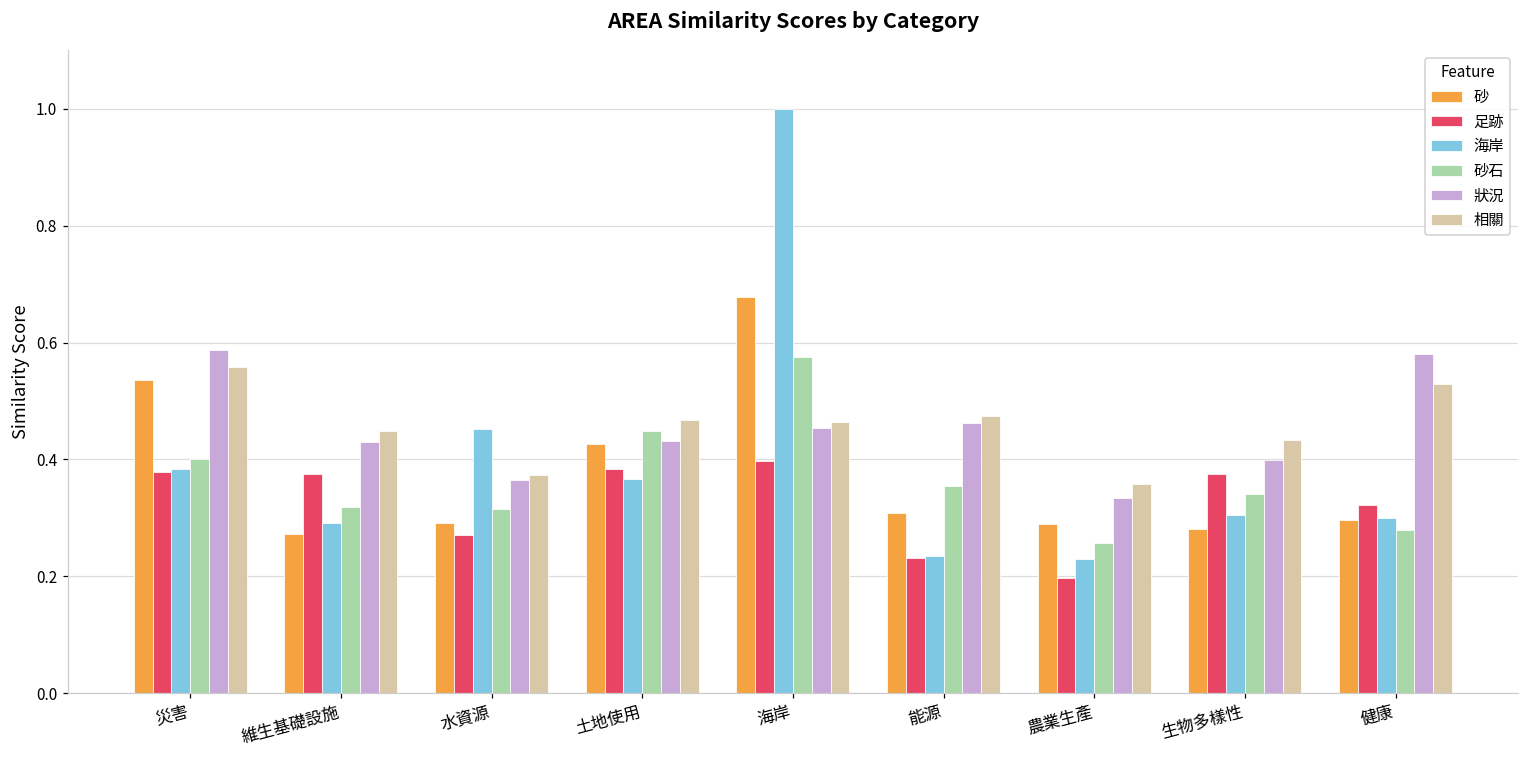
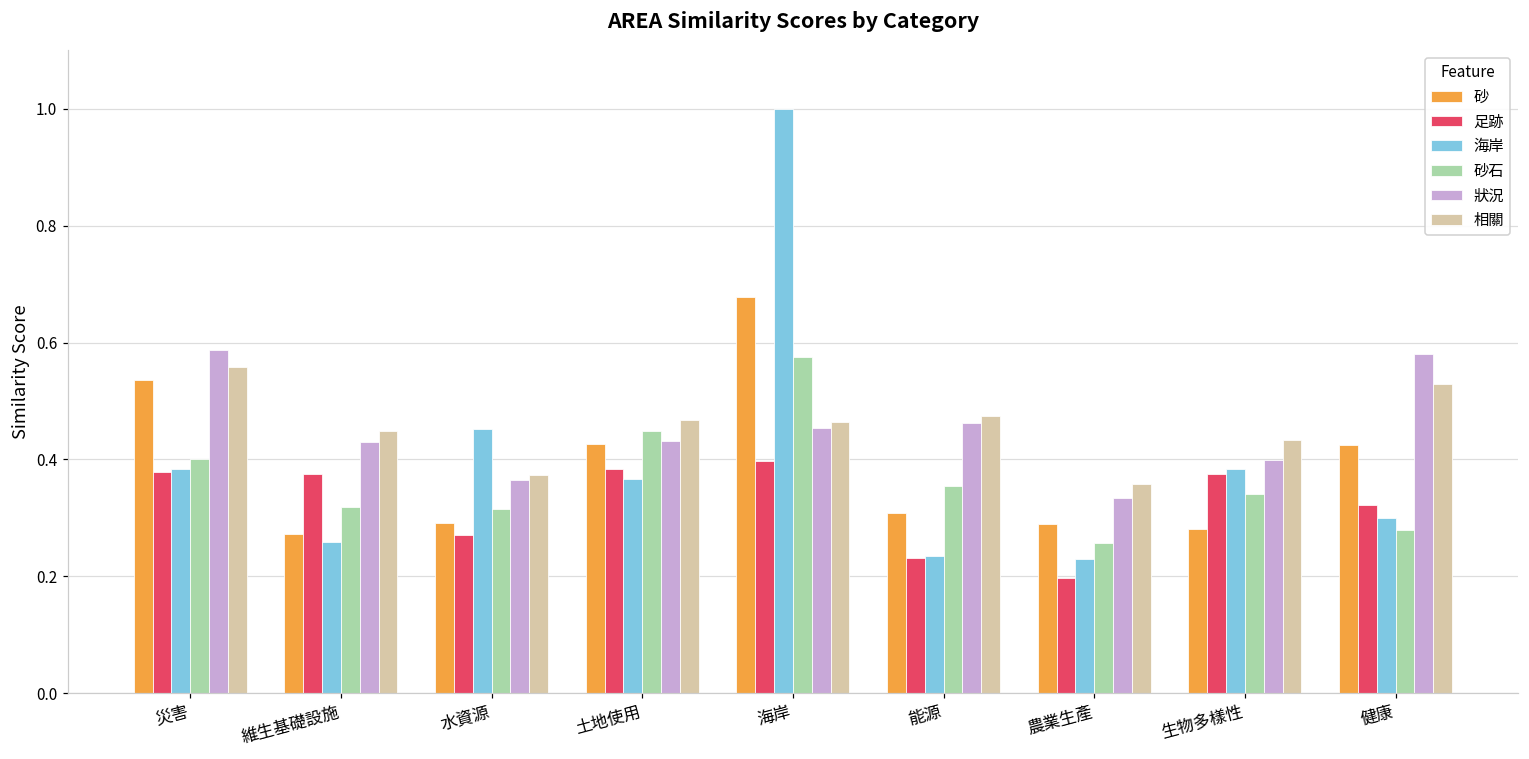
海岸, 維生基礎設施: 0.29 -> 0.26
海岸, 生物多樣性: 0.31 -> 0.38
砂, 健康: 0.30 -> 0.42
